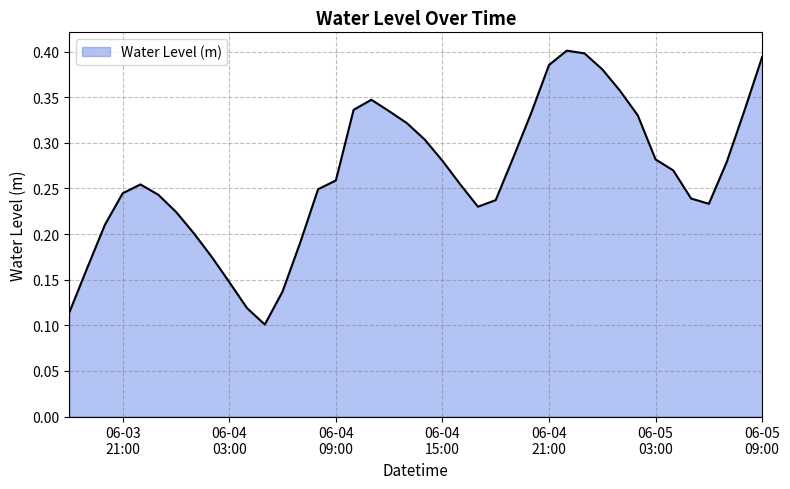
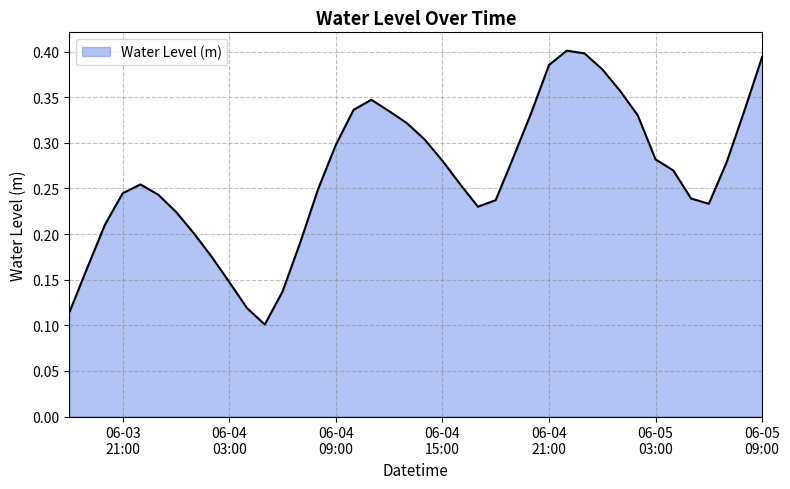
06-04 09:00: 0.26 -> 0.30
